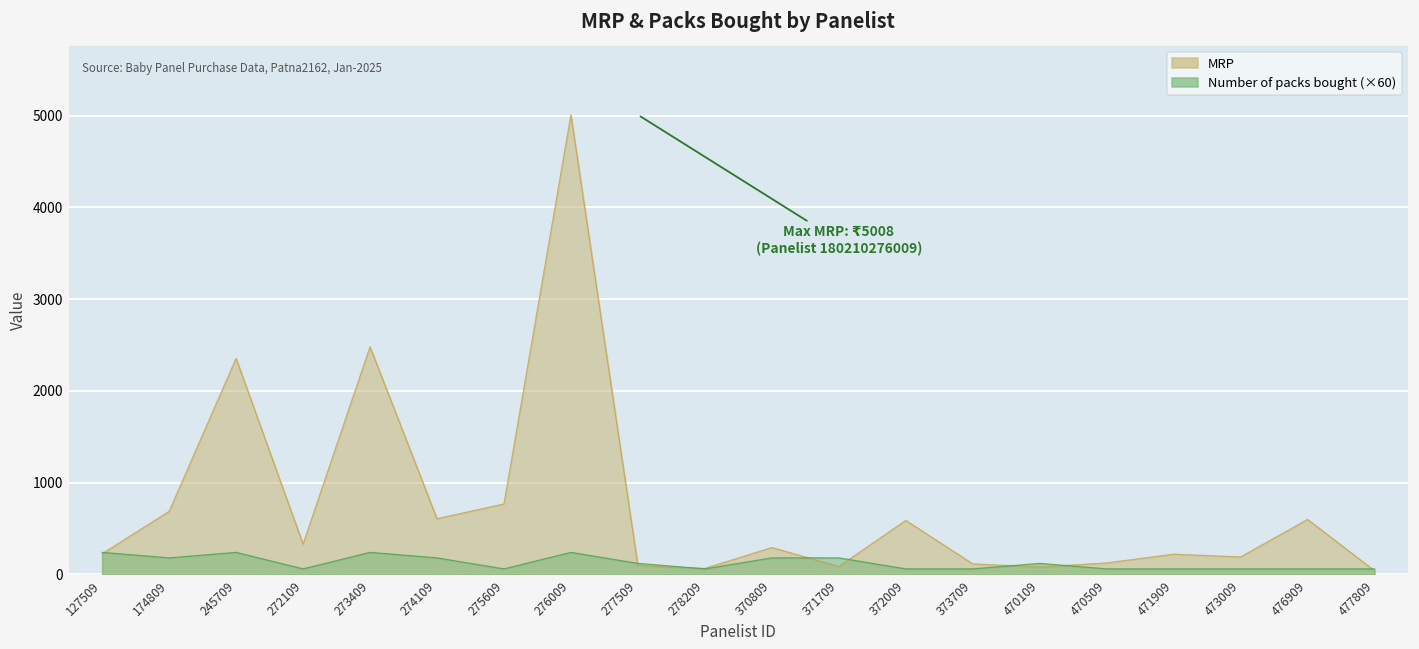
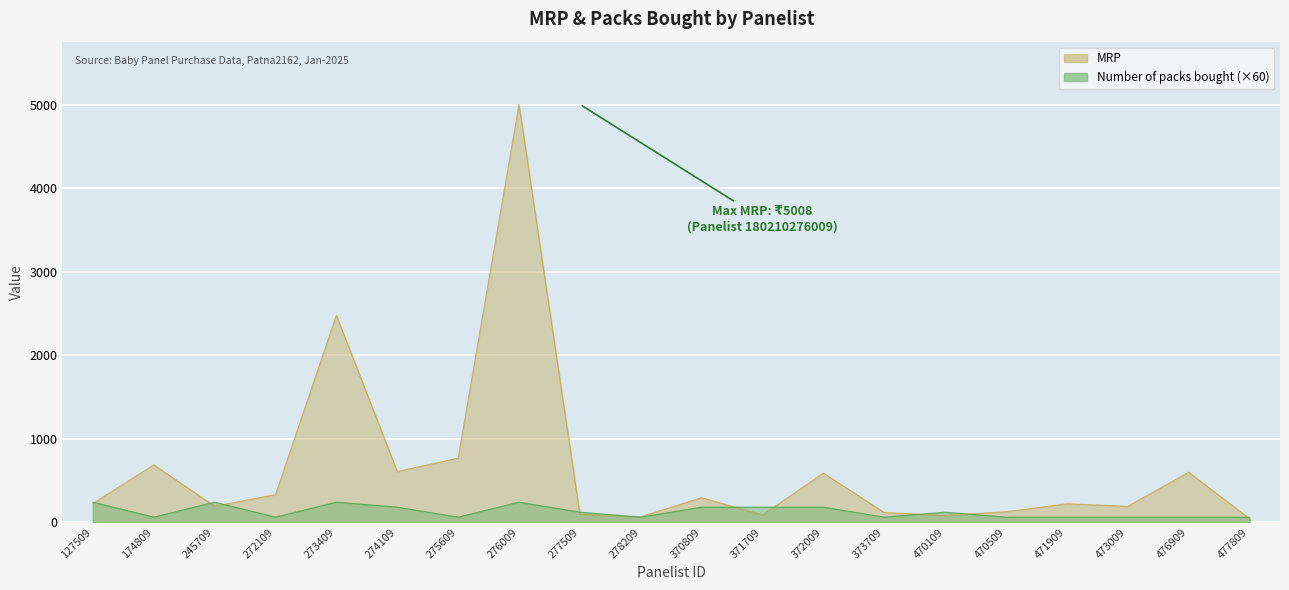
Number of packs bought (×60), 174809: 200 -> 100
MRP, 245709: 2400 -> 200
Number of packs bought (×60), 372009: 100 -> 200
